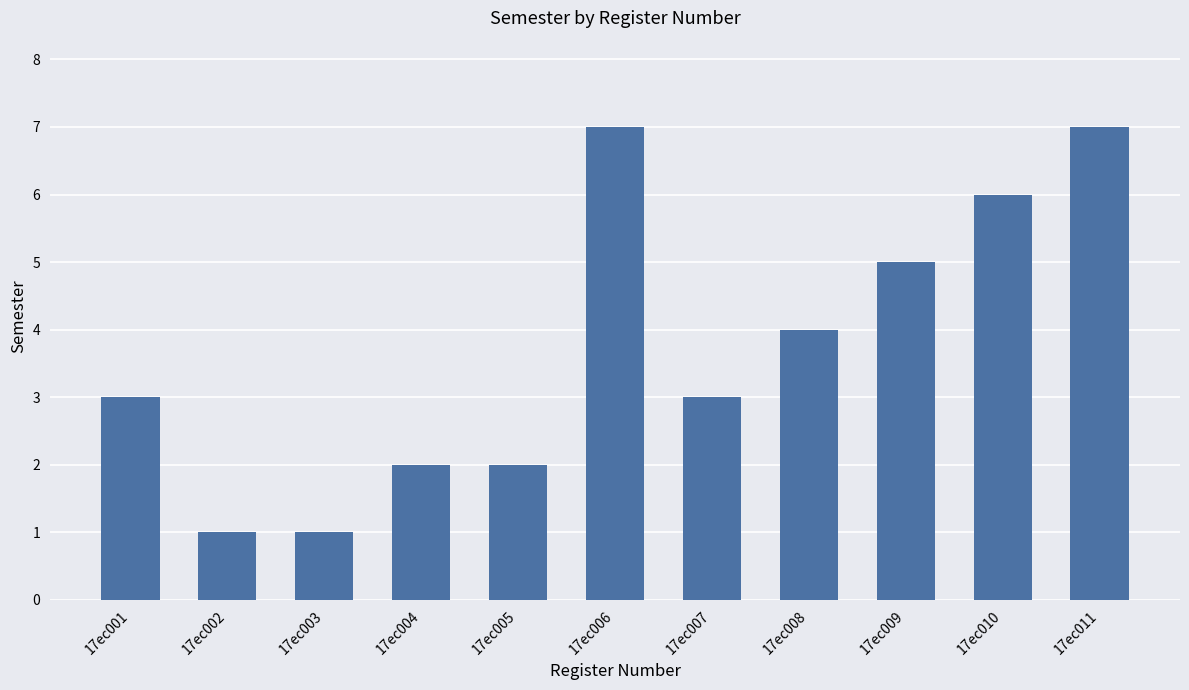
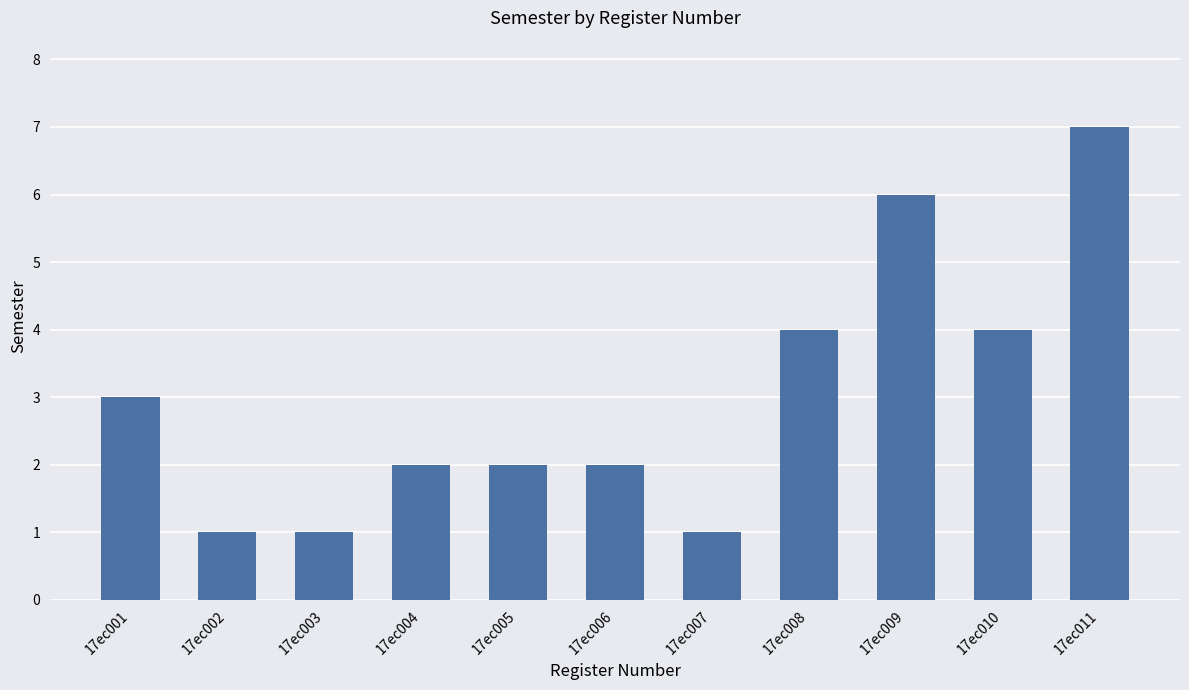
17ec006: 7 -> 2
17ec007: 3 -> 1
17ec009: 5 -> 6
17ec010: 6 -> 4
